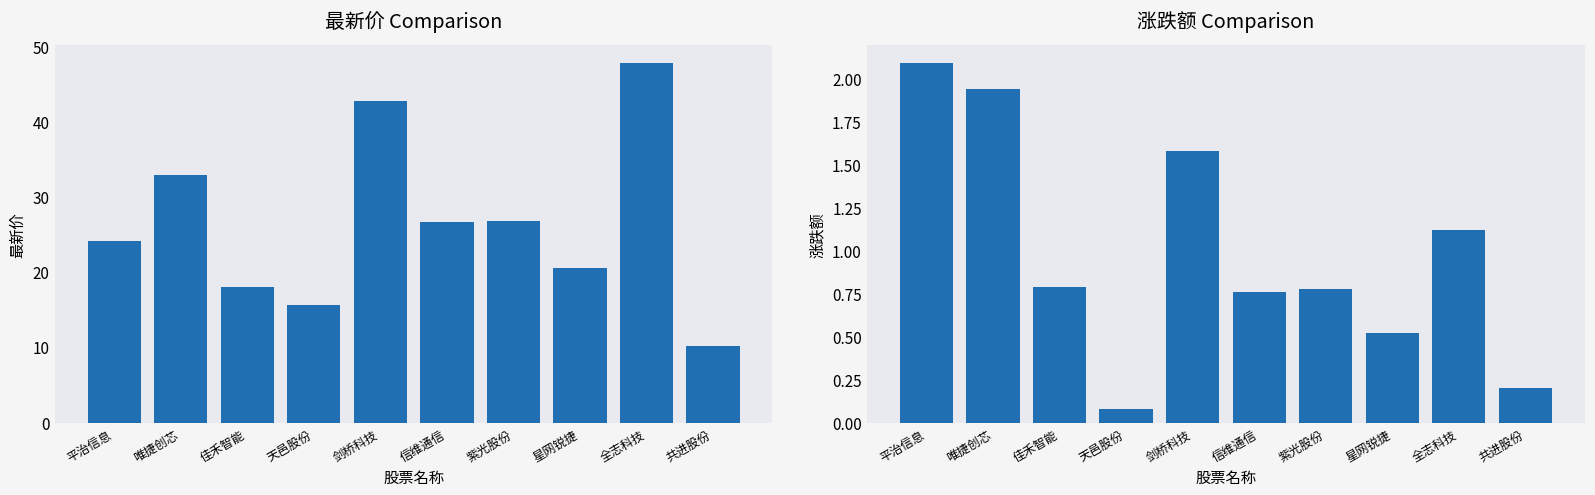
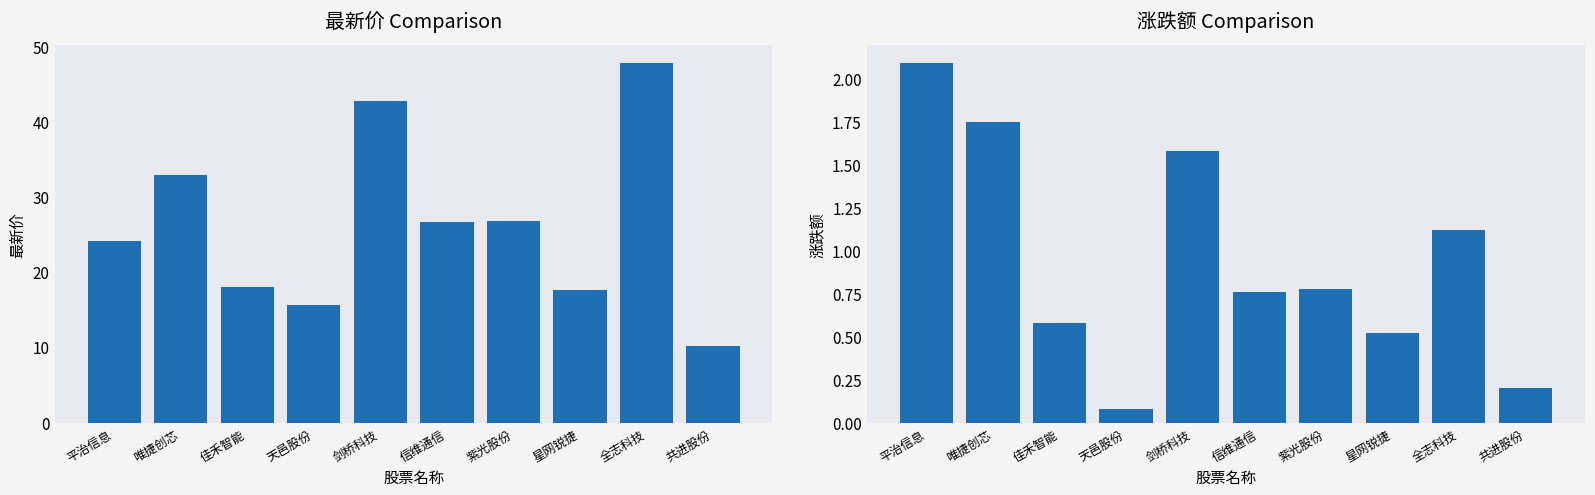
最新价 Comparison, 星网锐捷: 21 -> 18
涨跌额 Comparison, 唯捷创芯: 1.94 -> 1.75
涨跌额 Comparison, 佳禾智能: 0.79 -> 0.58
